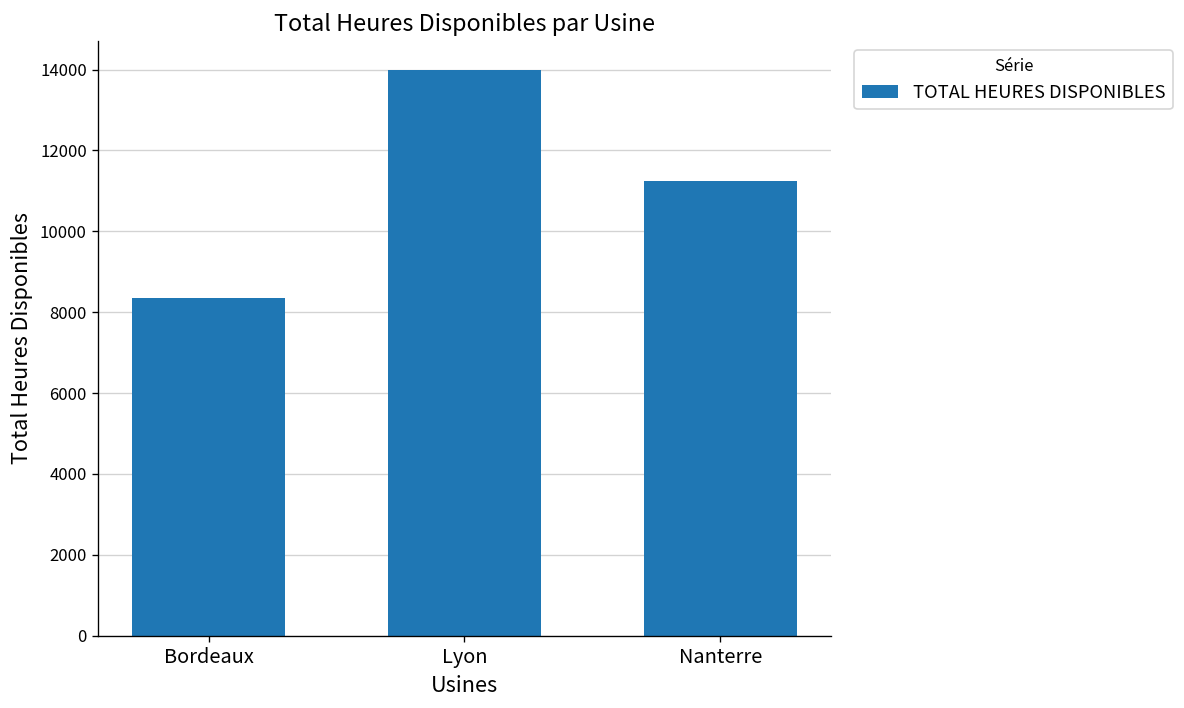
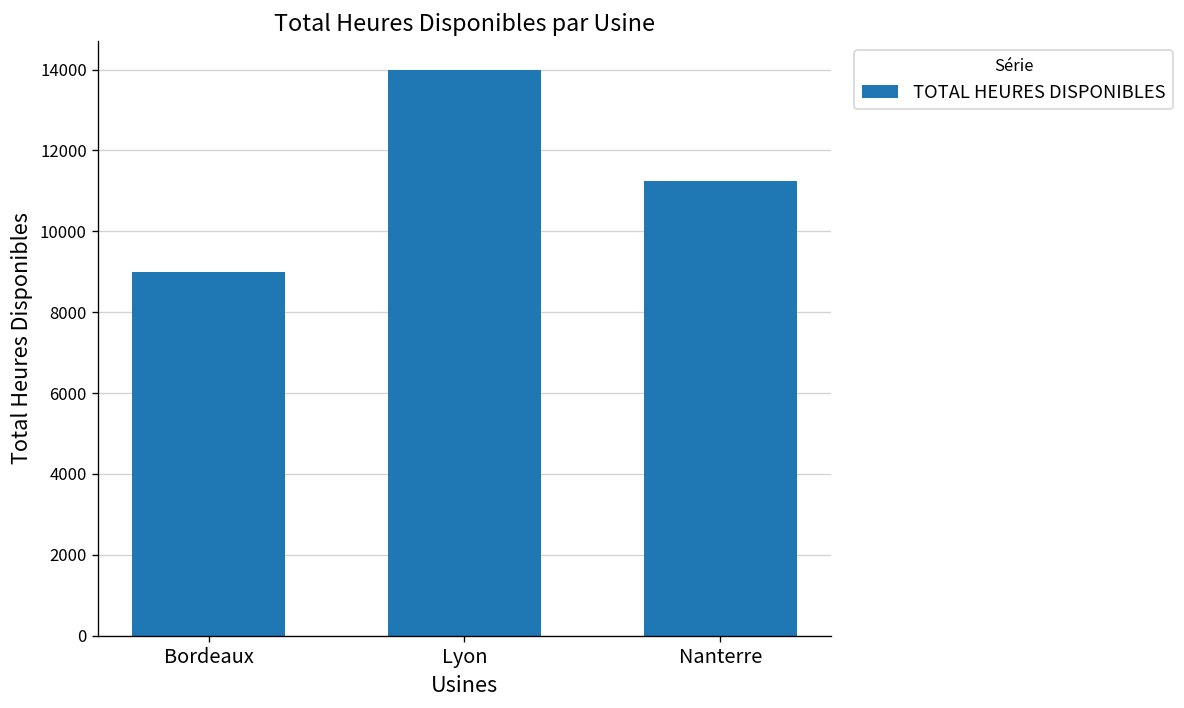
Bordeaux: 8400 -> 9000
